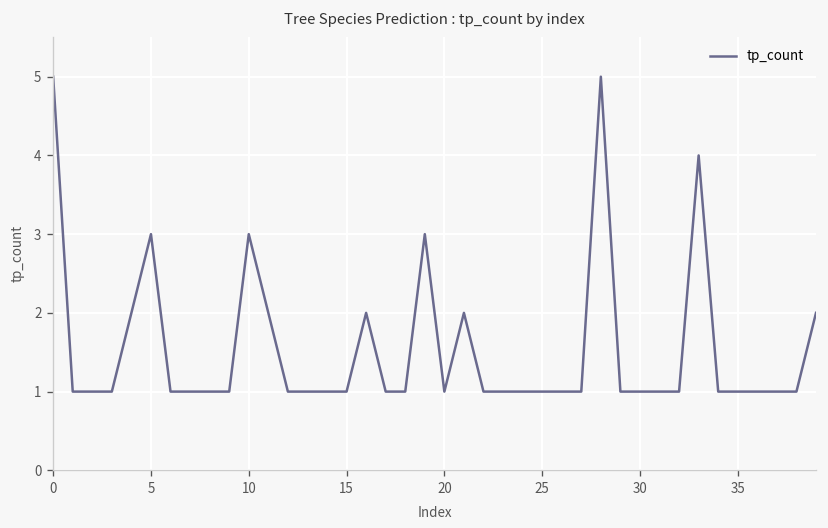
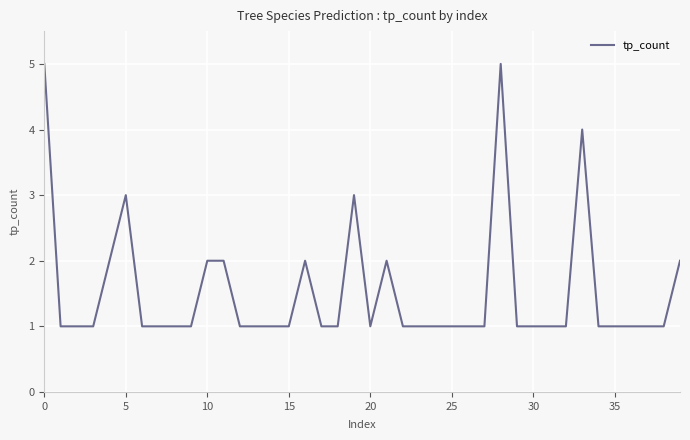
10: 3 -> 2
